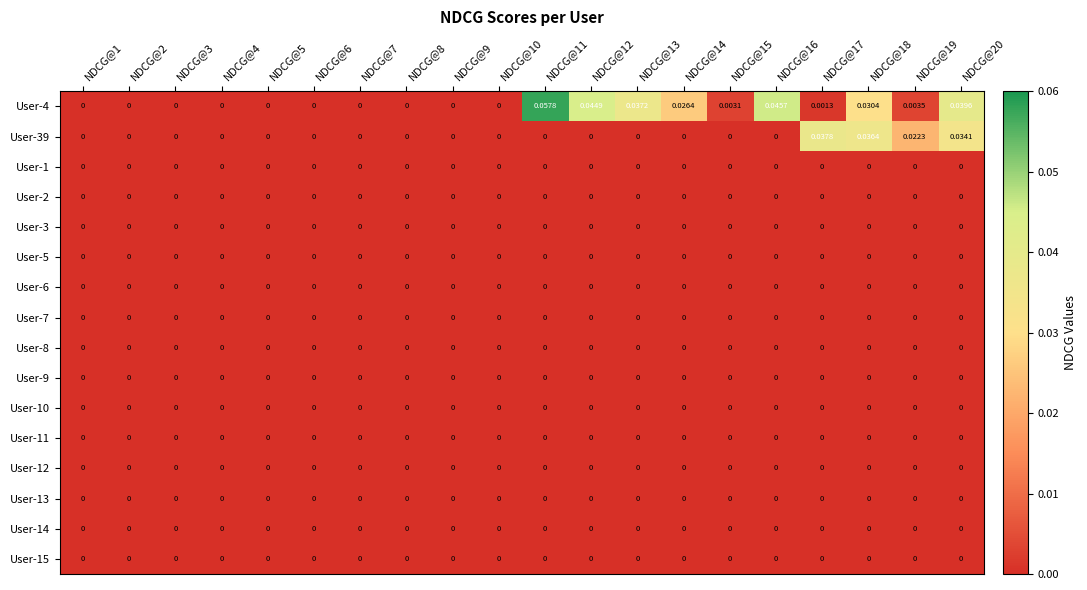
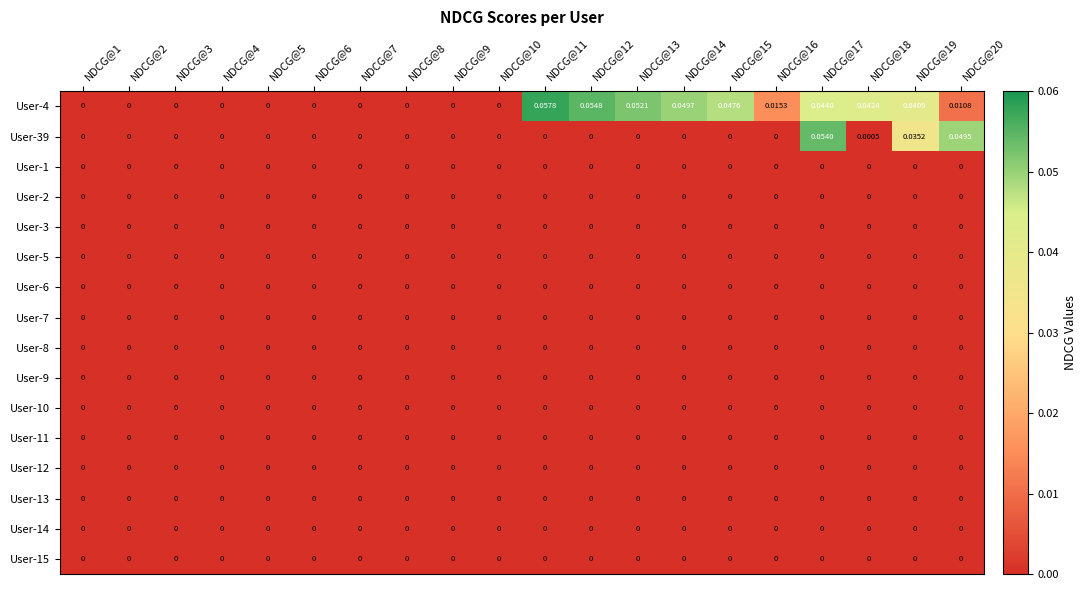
User-4, NDCG@12: 0.0449 -> 0.0548
User-4, NDCG@13: 0.0372 -> 0.0521
User-4, NDCG@14: 0.0264 -> 0.0497
User-4, NDCG@15: 0.0031 -> 0.0476
User-4, NDCG@16: 0.0457 -> 0.0153
User-4, NDCG@17: 0.0013 -> 0.0440
User-4, NDCG@18: 0.0304 -> 0.0424
User-4, NDCG@19: 0.0035 -> 0.0409
User-4, NDCG@20: 0.0396 -> 0.0108
User-39, NDCG@17: 0.0378 -> 0.0540
User-39, NDCG@18: 0.0364 -> 0.0005
User-39, NDCG@19: 0.0223 -> 0.0352
User-39, NDCG@20: 0.0341 -> 0.0495
